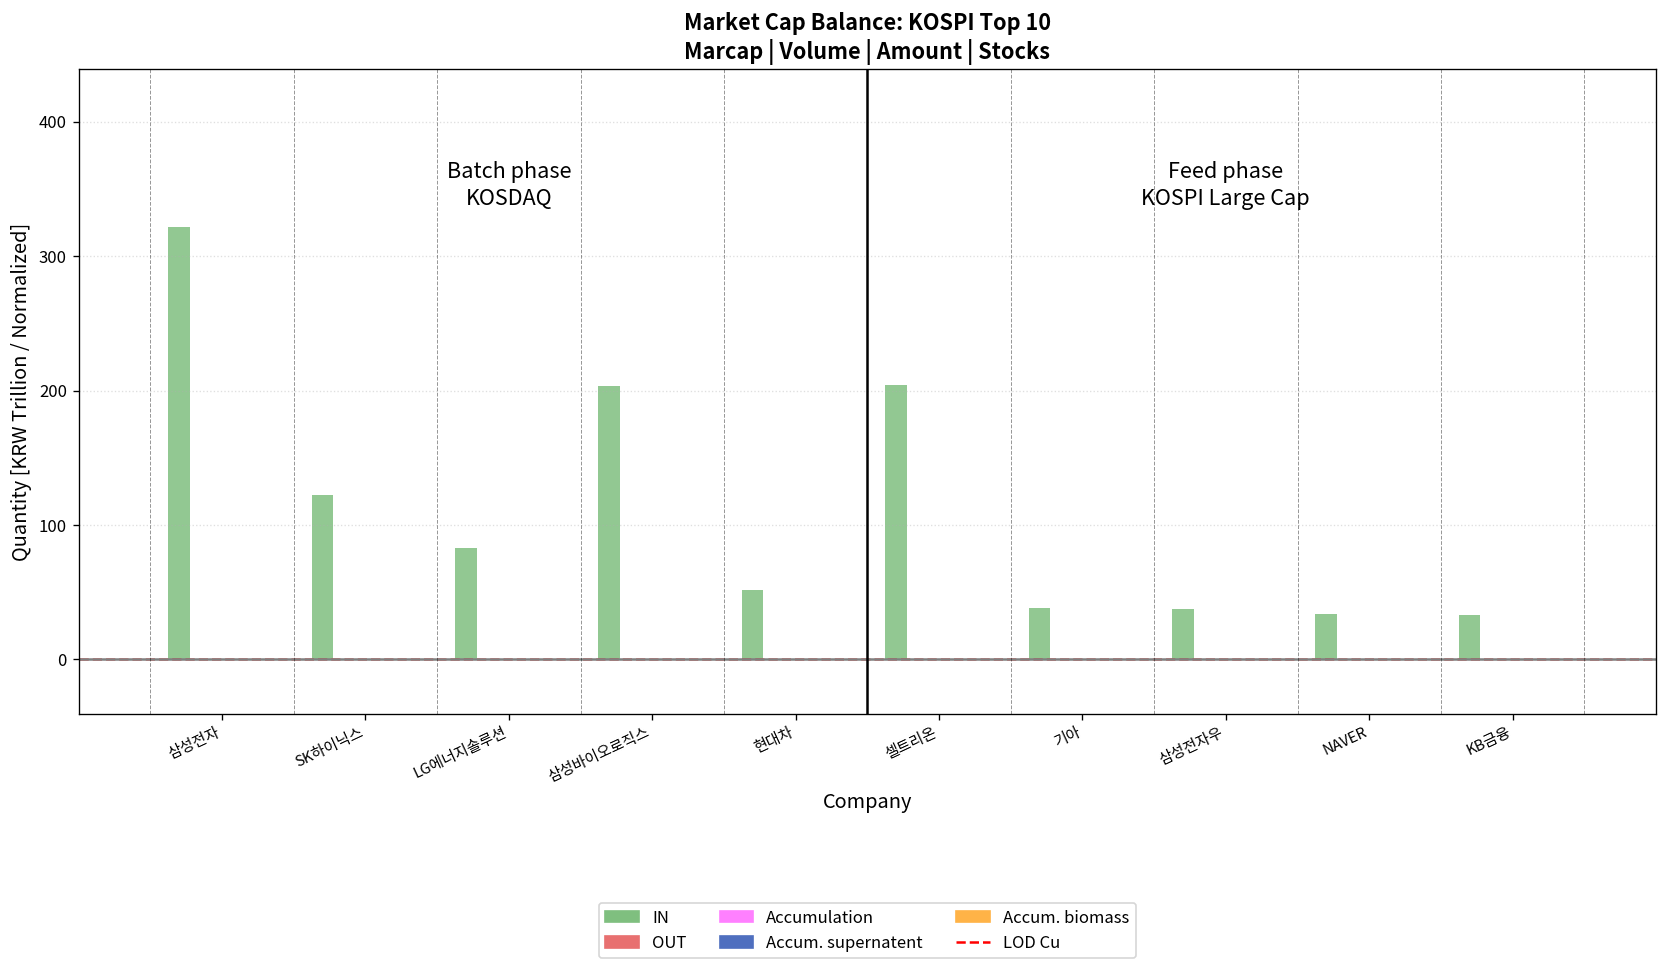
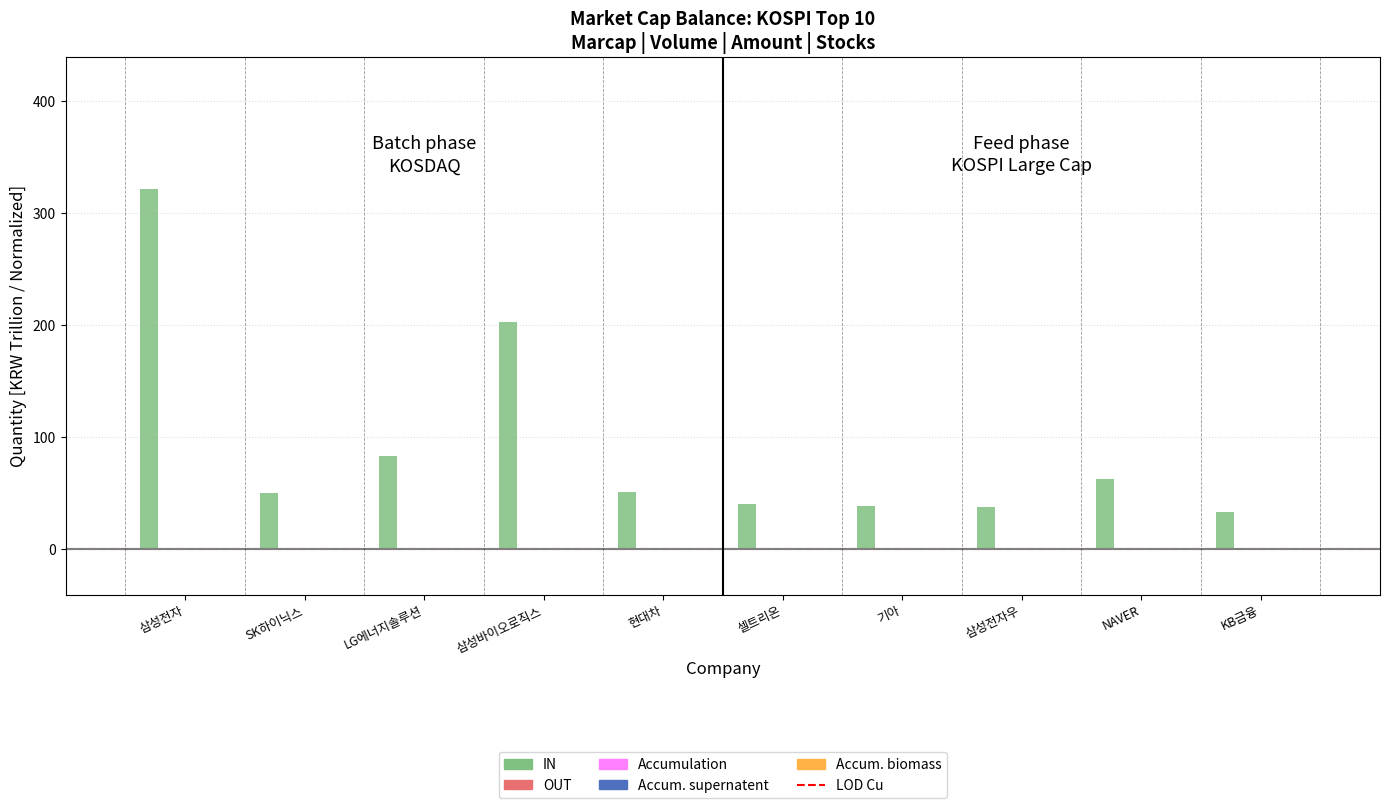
IN, SK하이닉스: 122 -> 50
IN, 셀트리온: 204 -> 40
IN, NAVER: 34 -> 63
